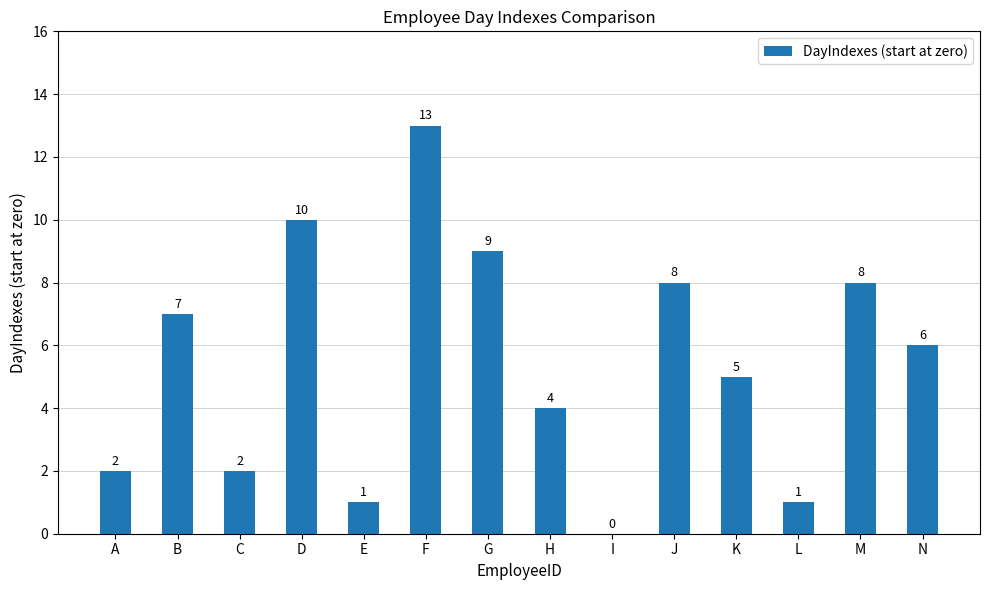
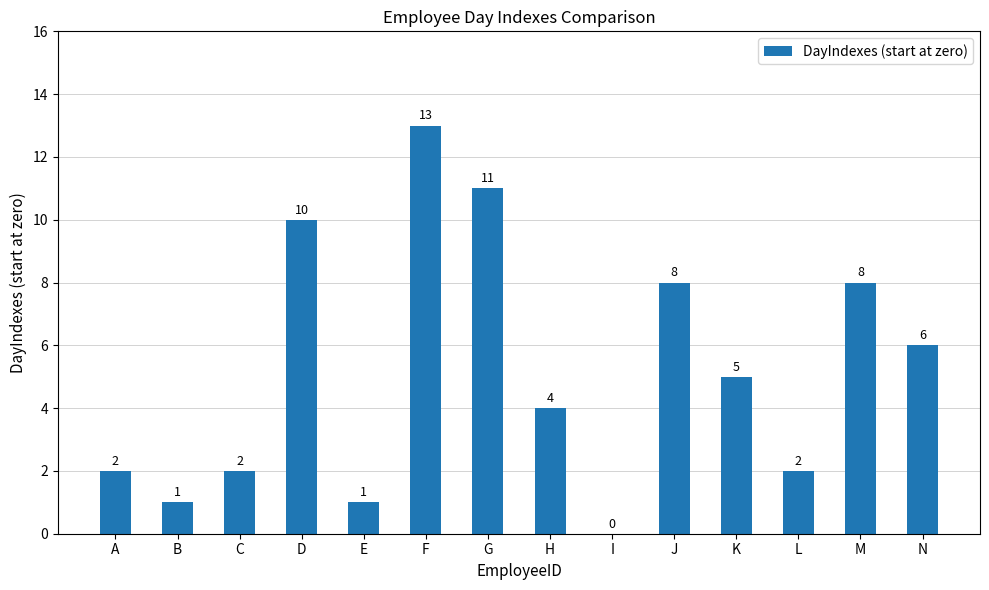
B: 7 -> 1
G: 9 -> 11
L: 1 -> 2
